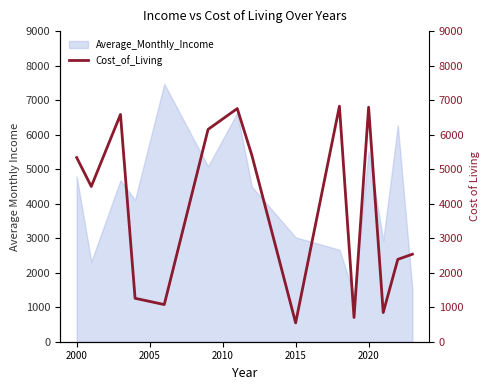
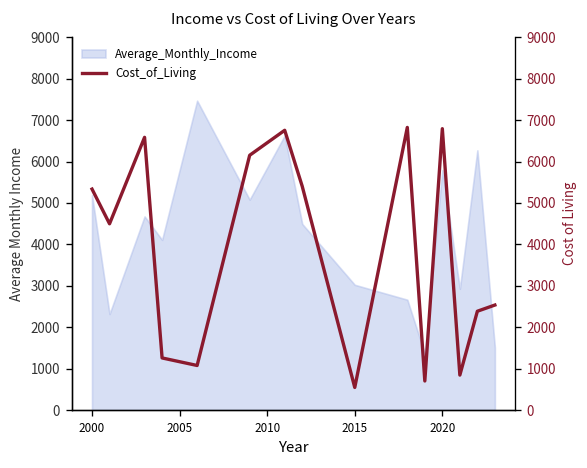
Average_Monthly_Income, 2000: 4800 -> 5200
Average_Monthly_Income, 2020: 5500 -> 5800
